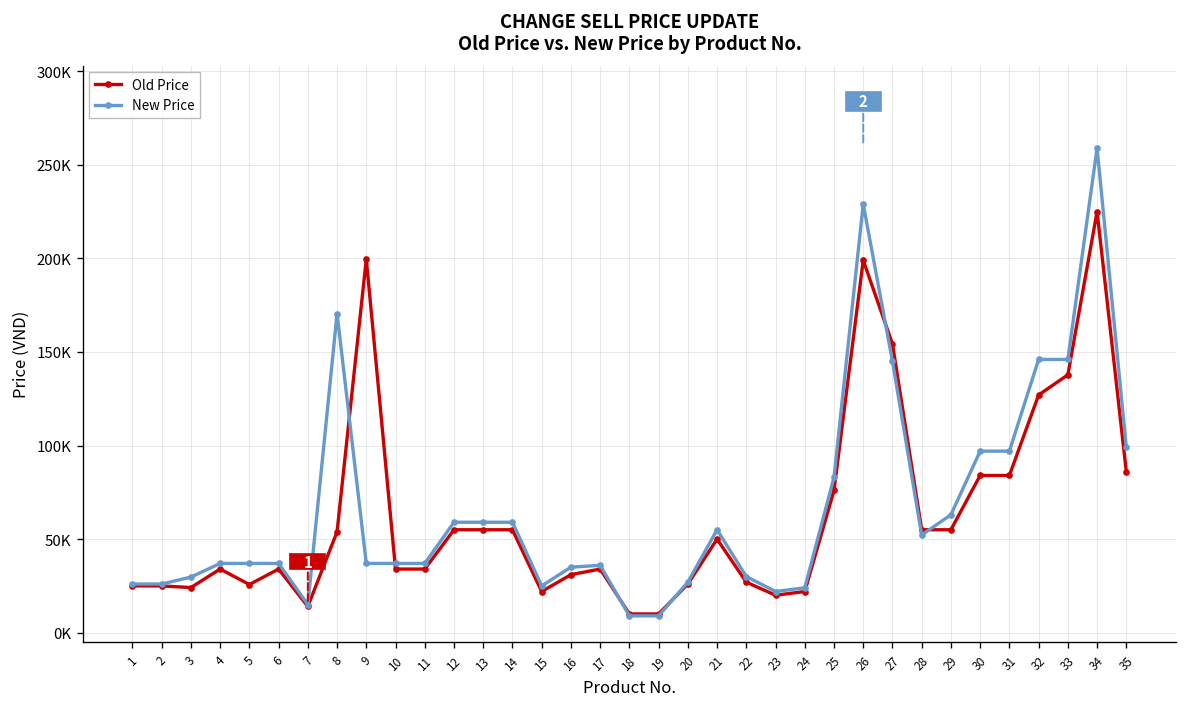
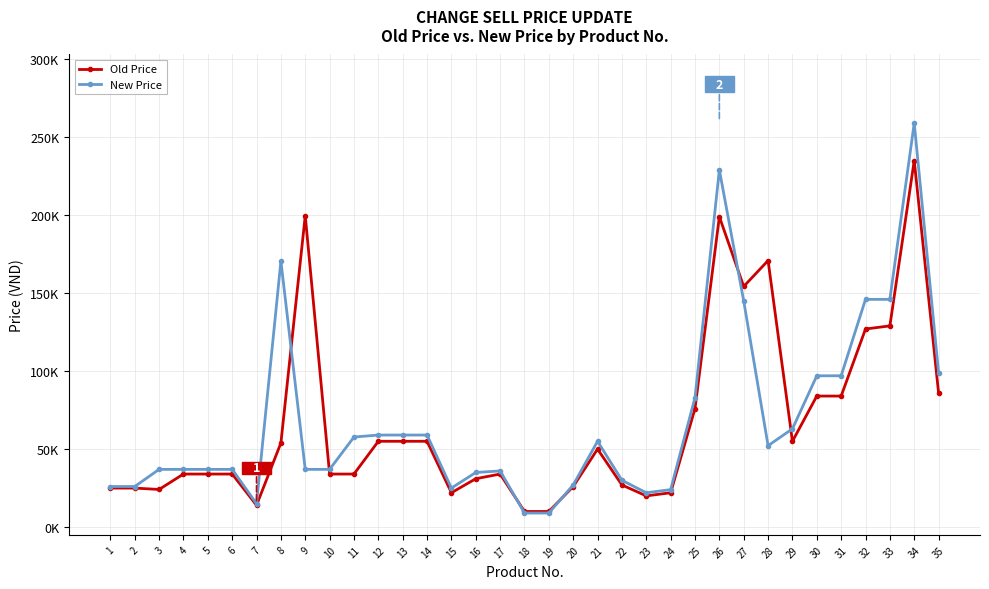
New Price, 3: 30000 -> 37000
Old Price, 5: 26000 -> 34000
New Price, 11: 37000 -> 58000
Old Price, 28: 55000 -> 171000
Old Price, 33: 138000 -> 129000
Old Price, 34: 225000 -> 235000
